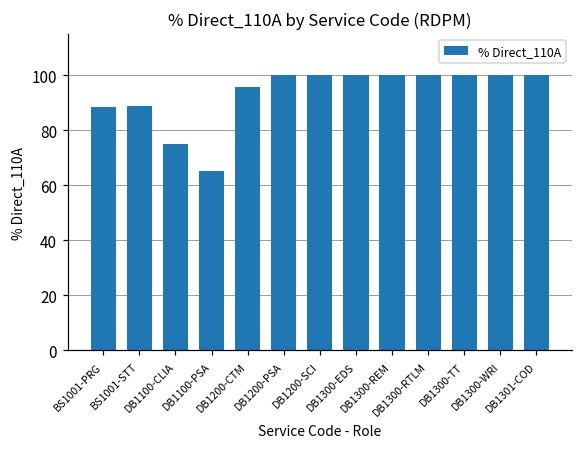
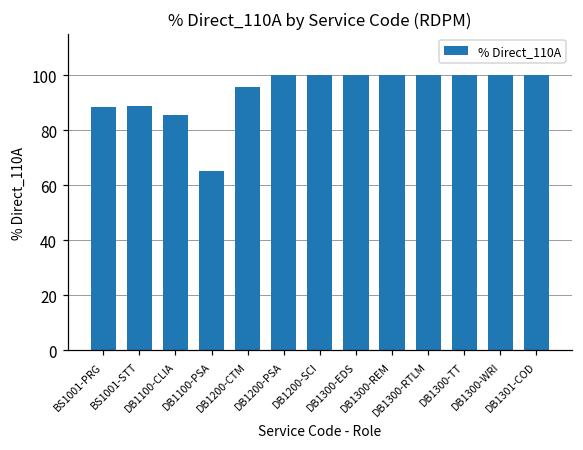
DB1100-CLIA: 75 -> 85
